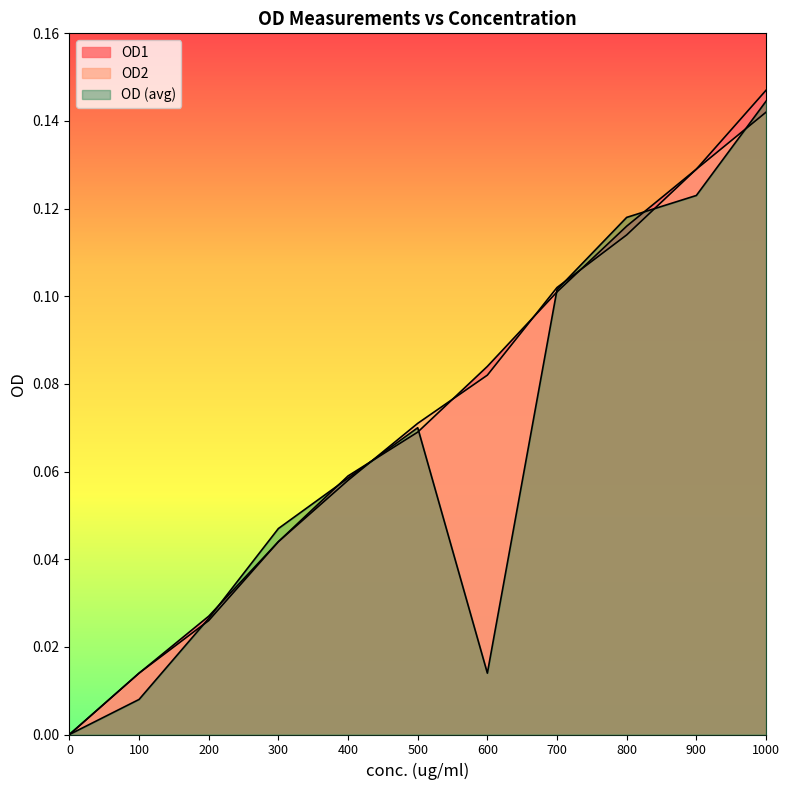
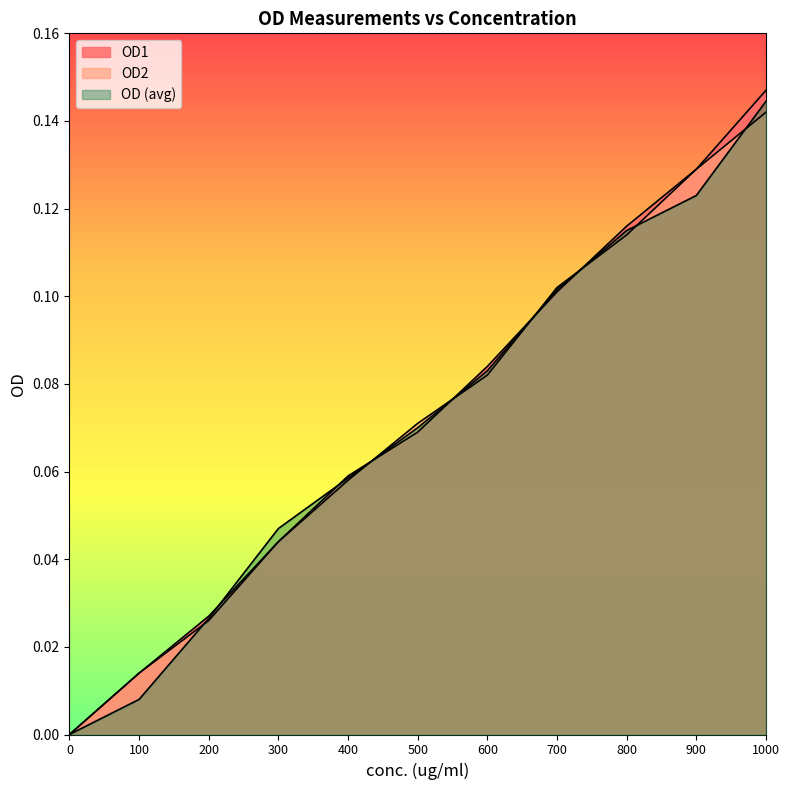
OD (avg), 600: 0.014 -> 0.083
OD (avg), 800: 0.118 -> 0.115
